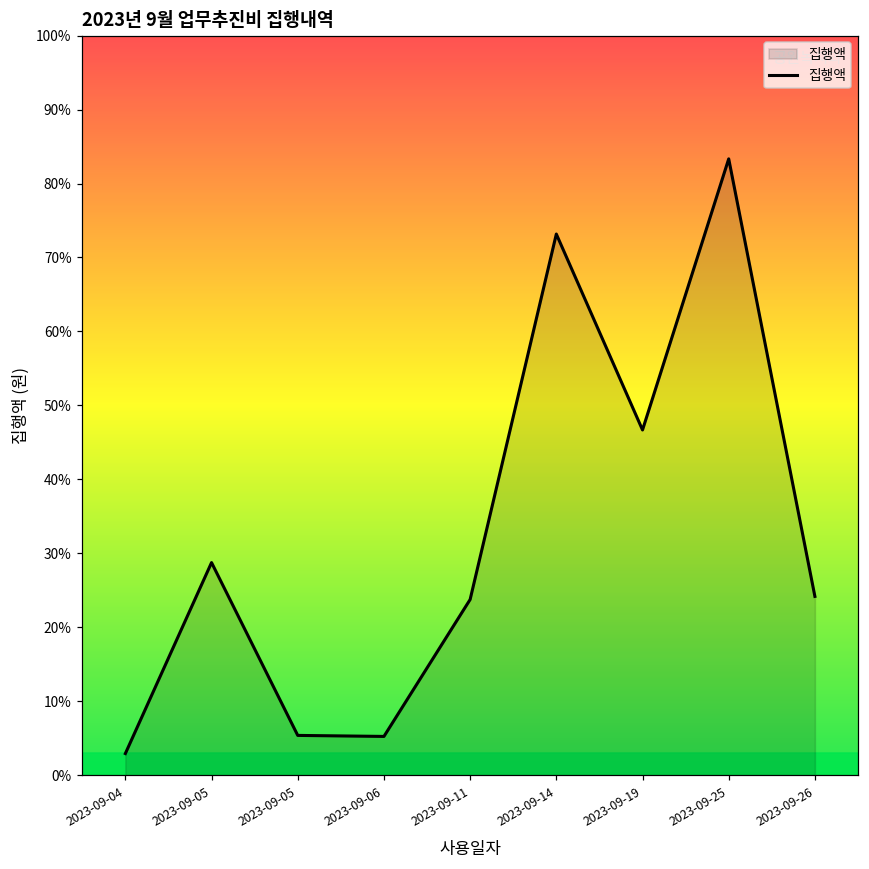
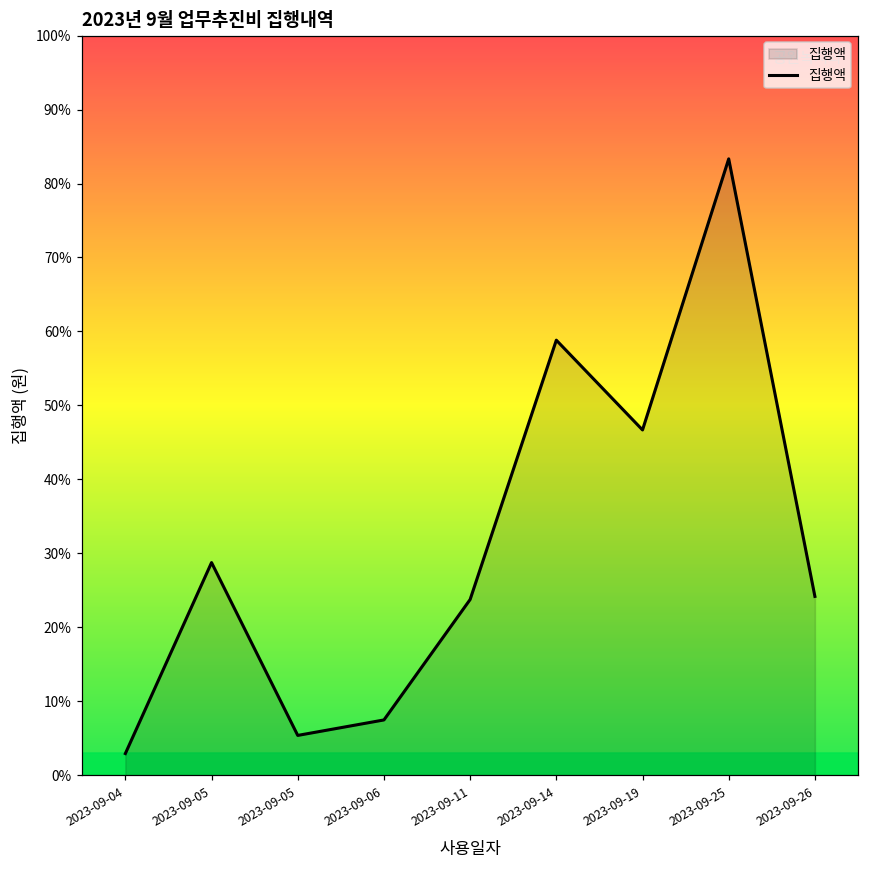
2023-09-06: 5% -> 7%
2023-09-14: 73% -> 59%
